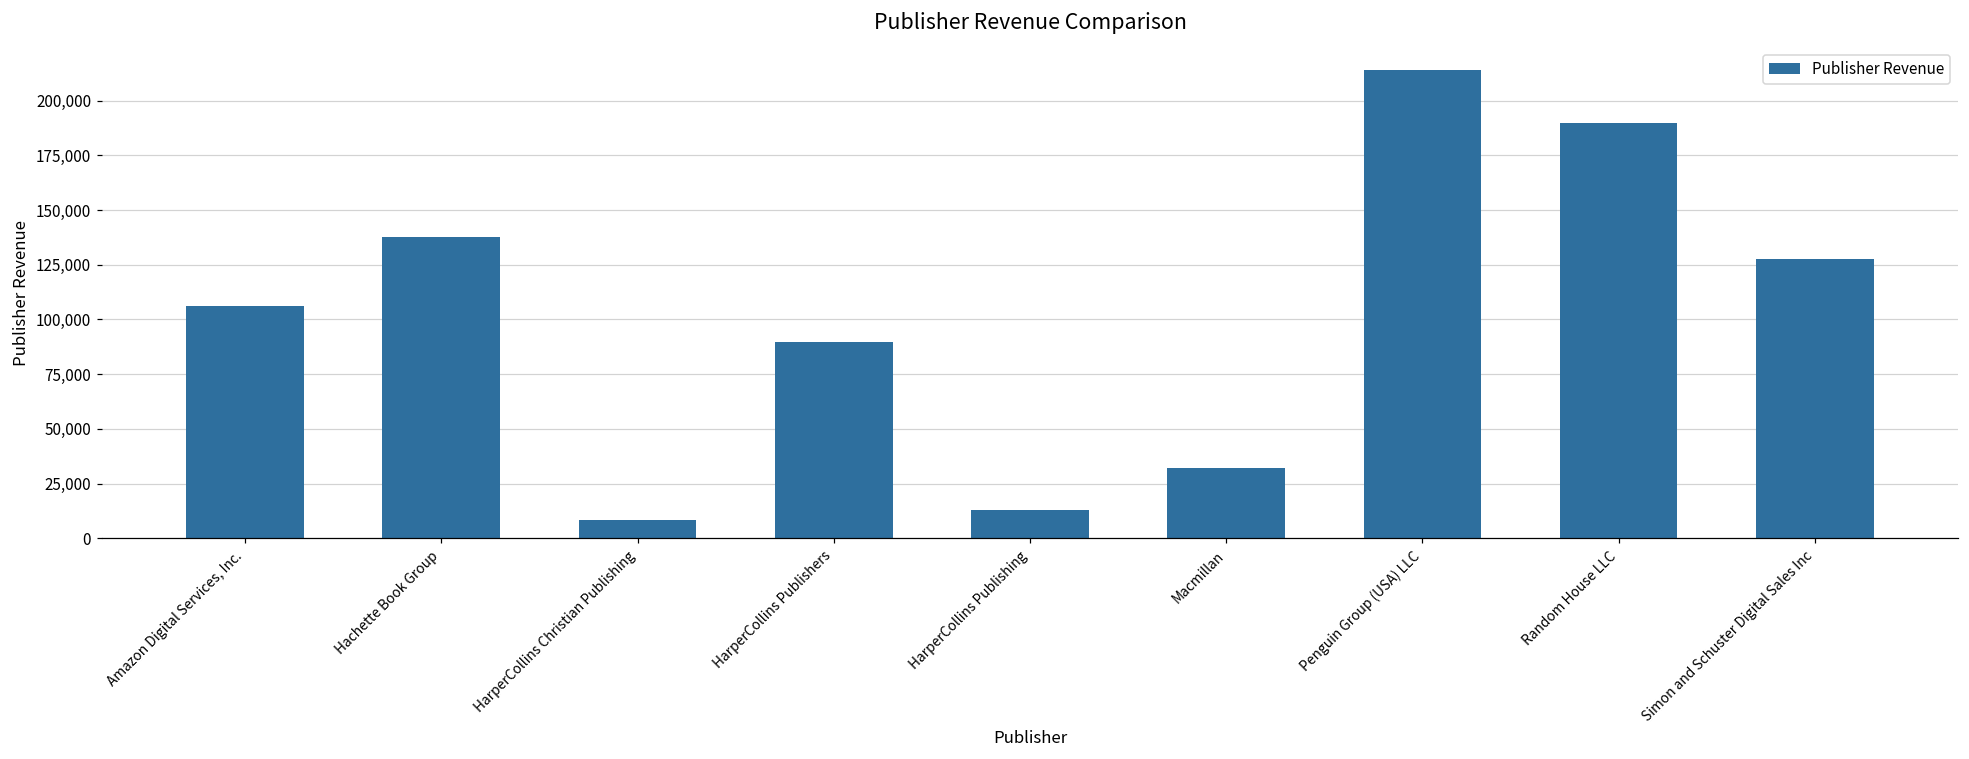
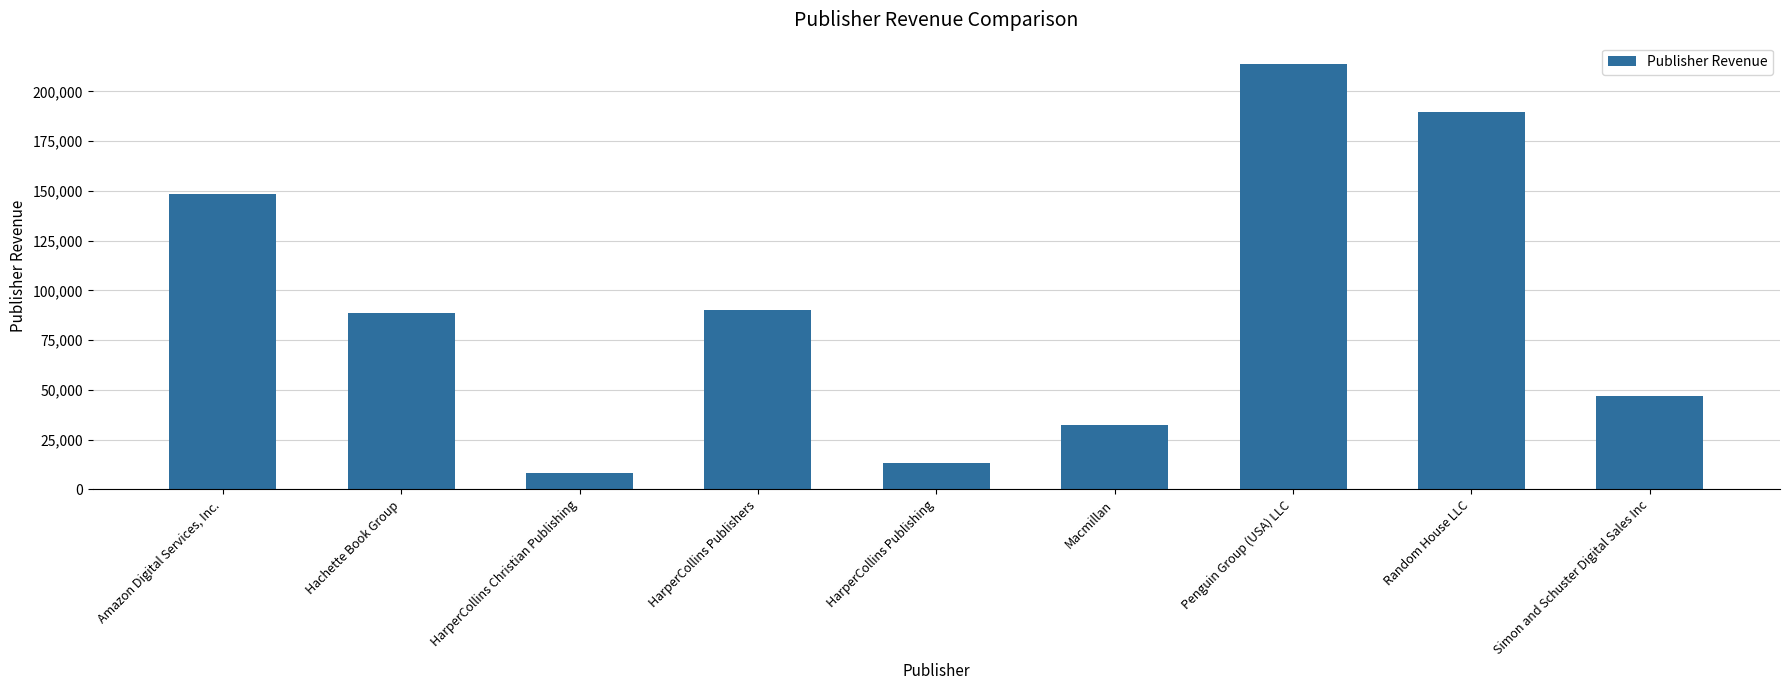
Amazon Digital Services, Inc.: 106,000 -> 148,000
Hachette Book Group: 138,000 -> 89,000
Simon and Schuster Digital Sales Inc: 127,000 -> 47,000
